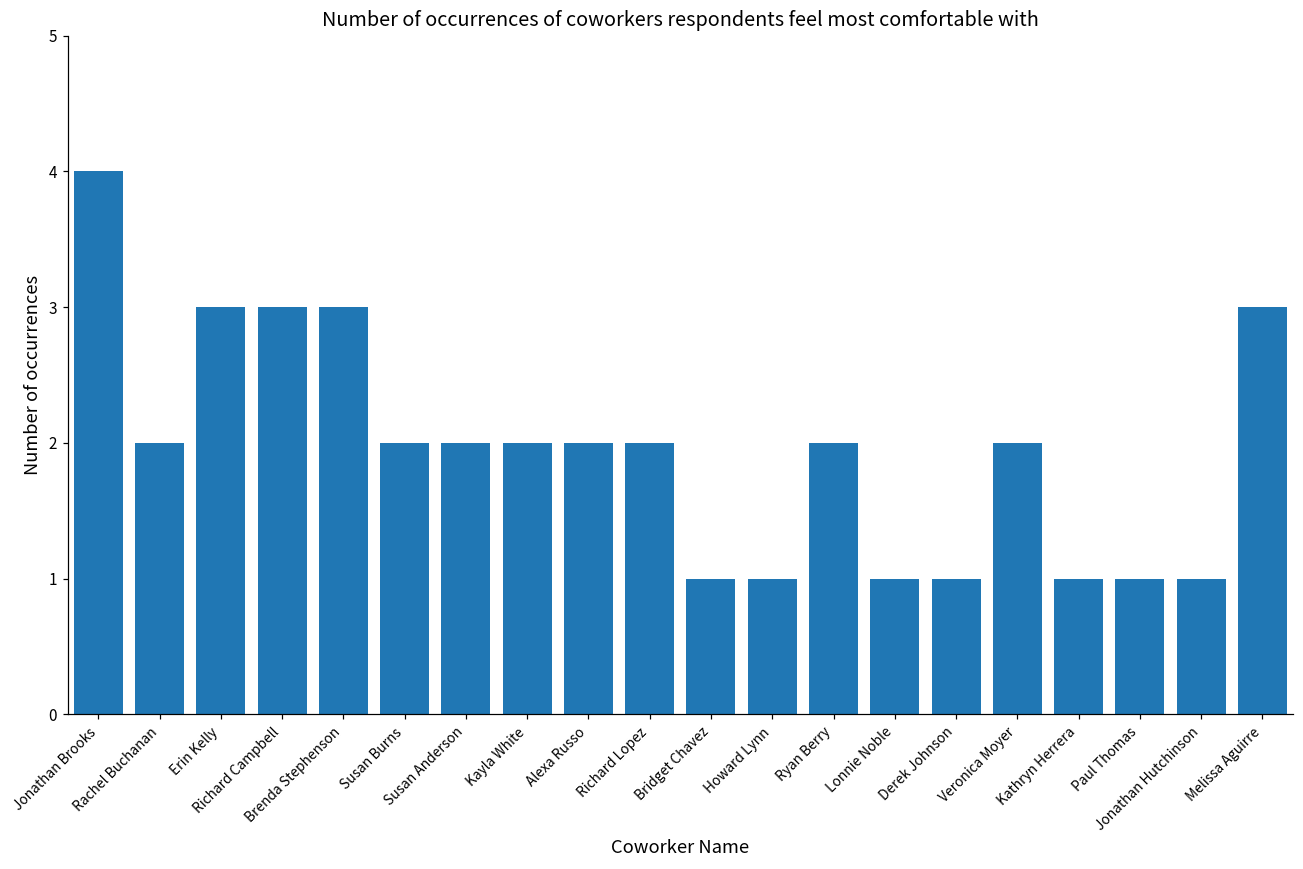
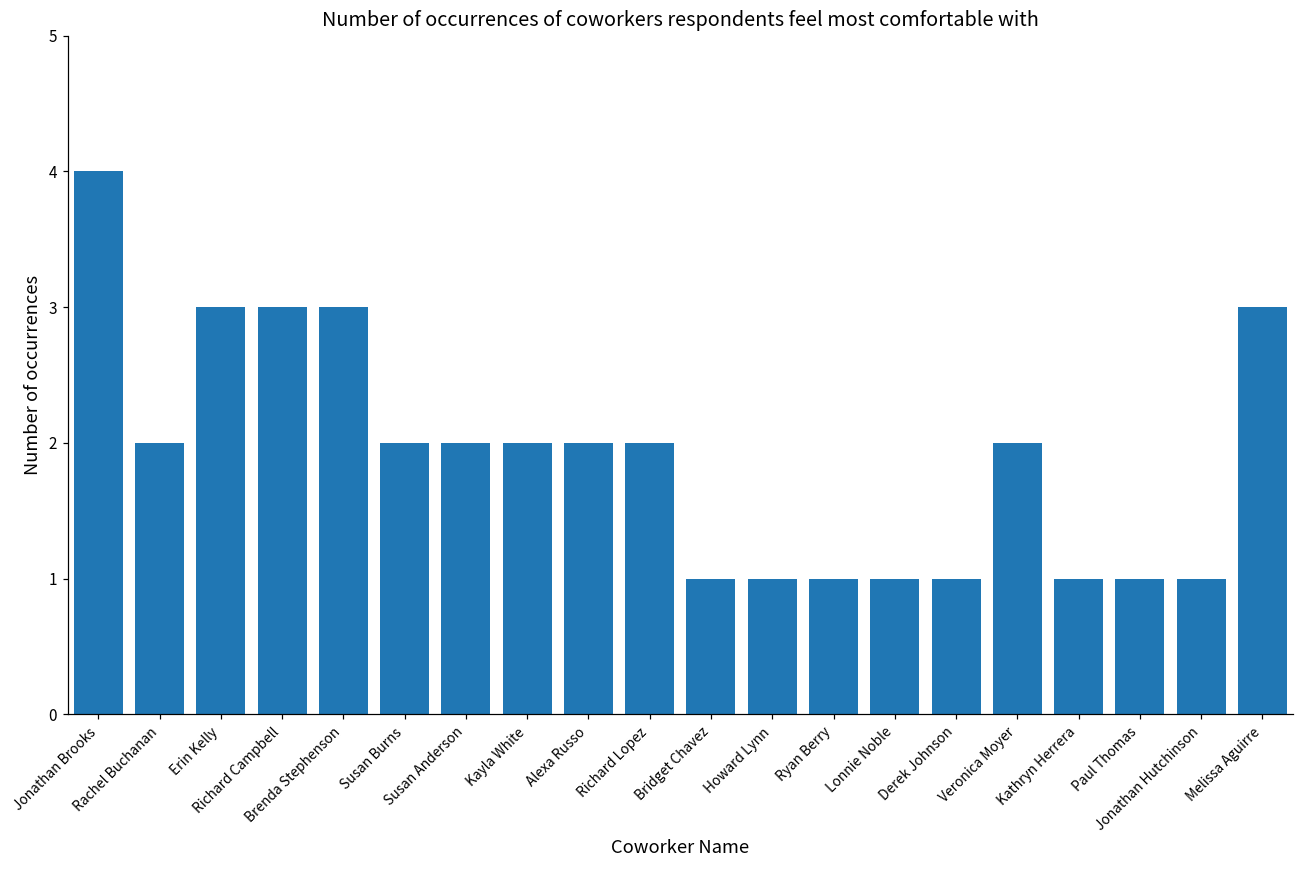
Ryan Berry: 2 -> 1
